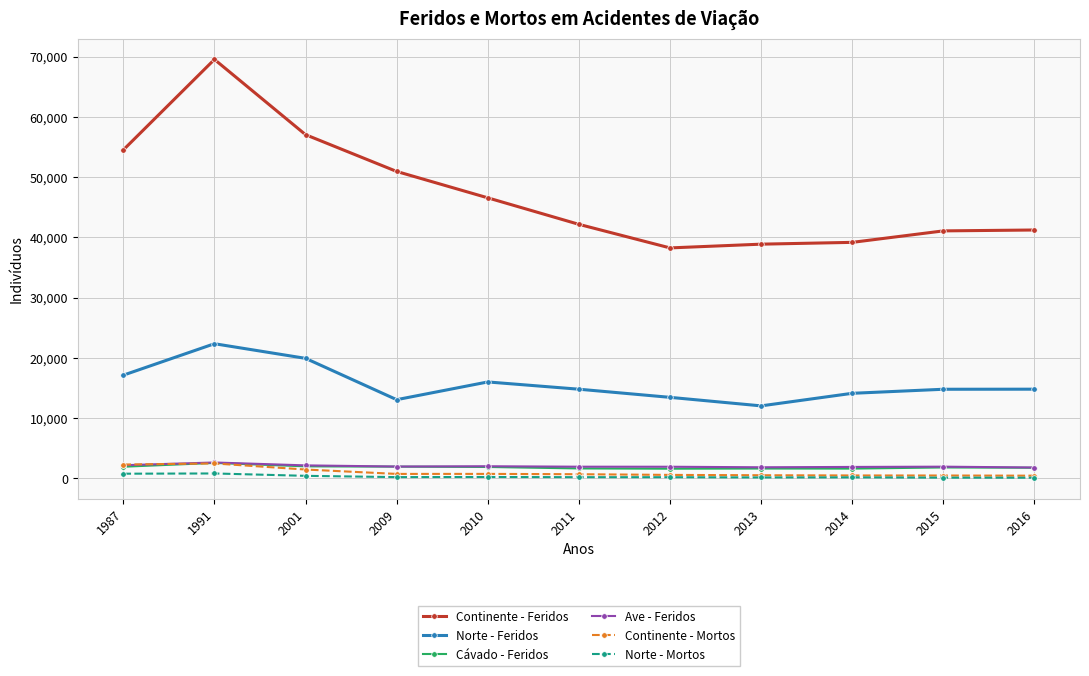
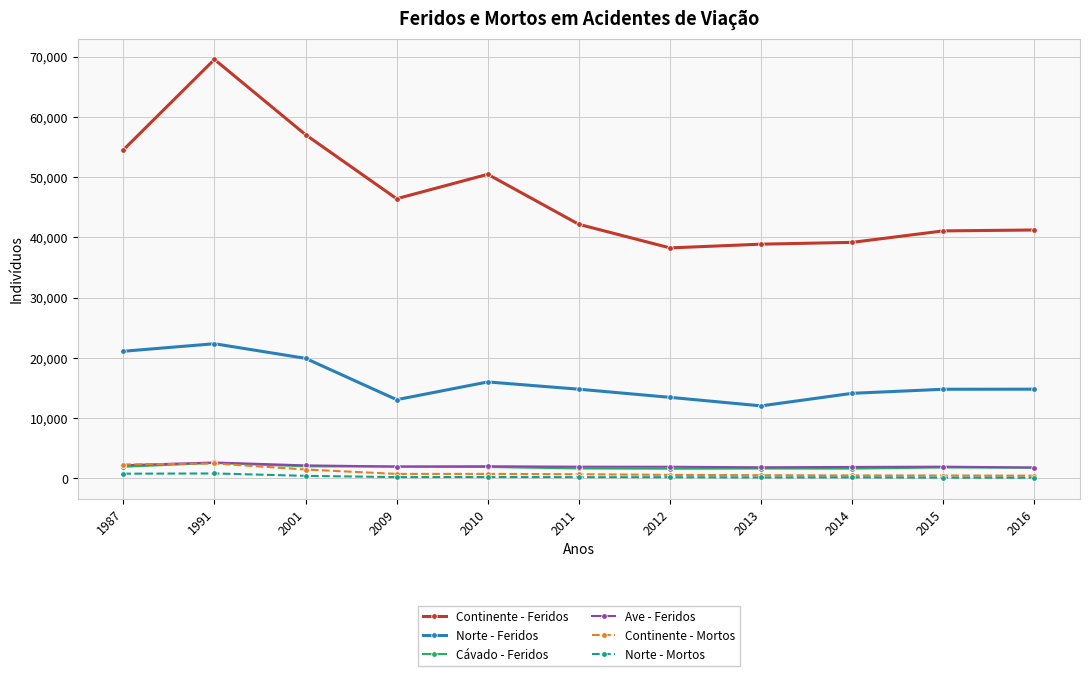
Norte - Feridos, 1987: 17,000 -> 21,000
Continente - Feridos, 2009: 51,000 -> 46,000
Continente - Feridos, 2010: 47,000 -> 50,000
